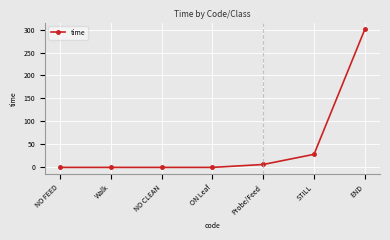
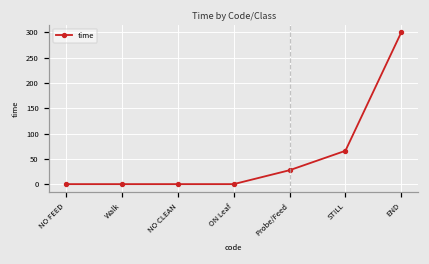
Probe/Feed: 10 -> 30
STILL: 30 -> 70
